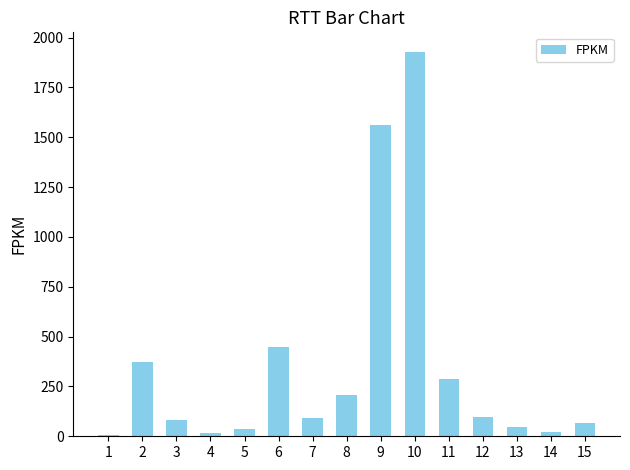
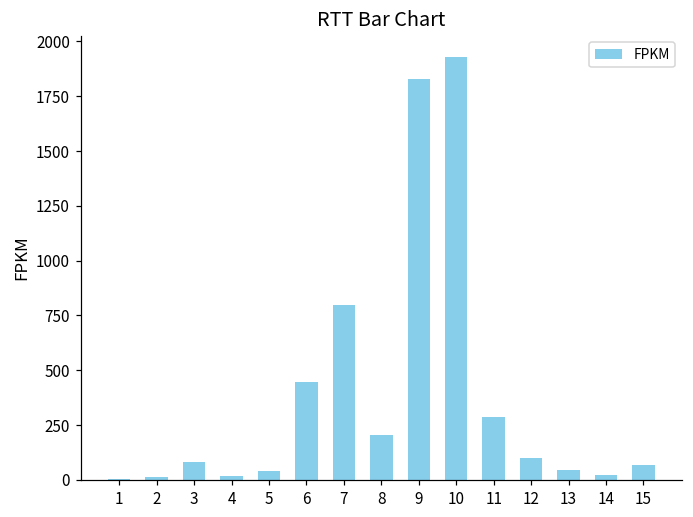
2: 370 -> 10
7: 90 -> 800
9: 1560 -> 1830
